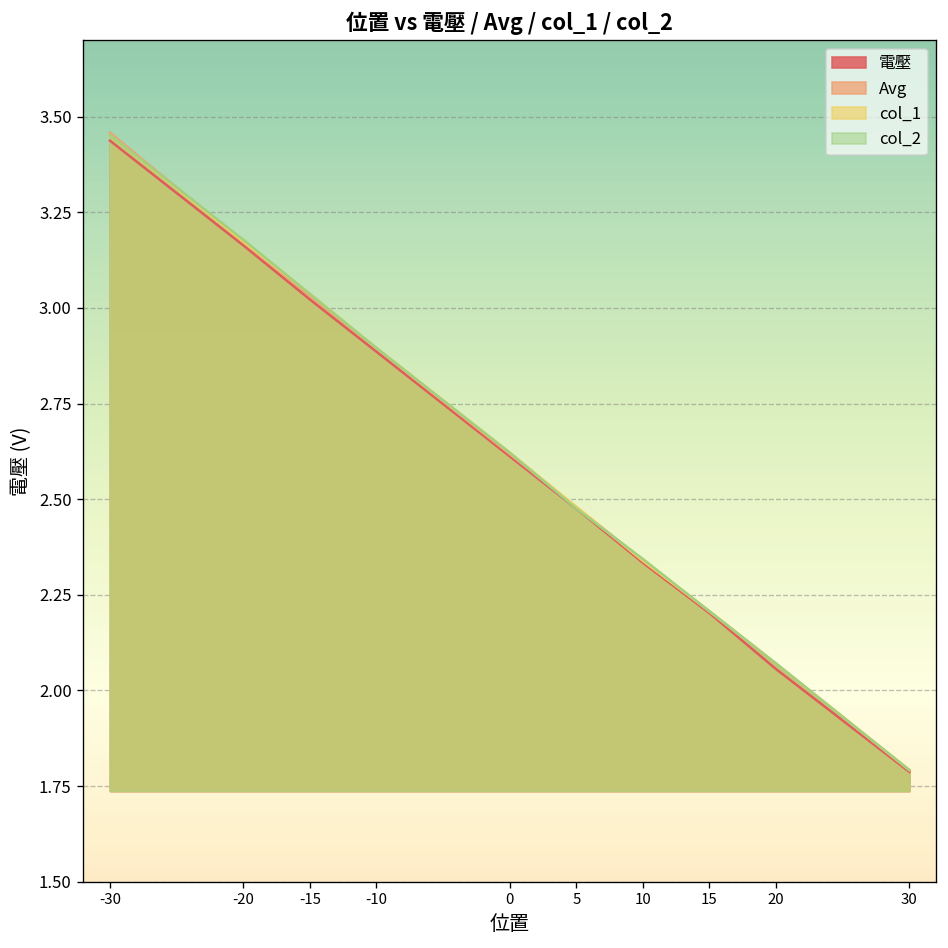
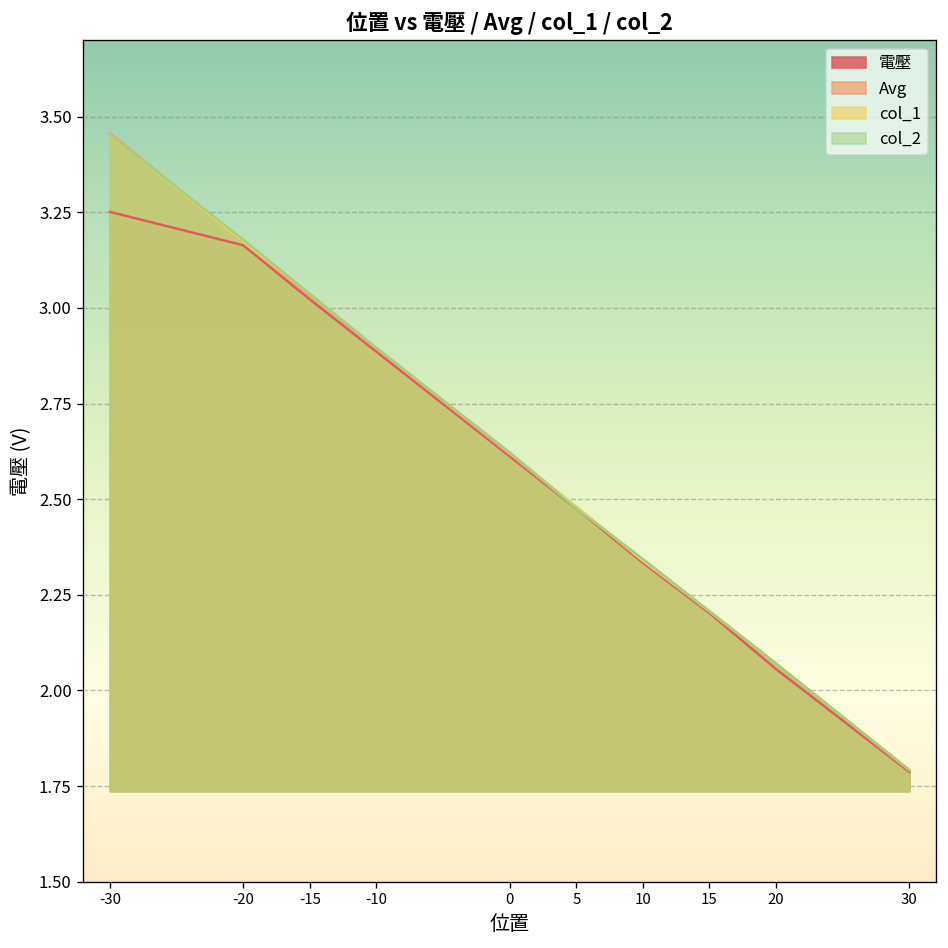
電壓, -30: 3.44 -> 3.25
